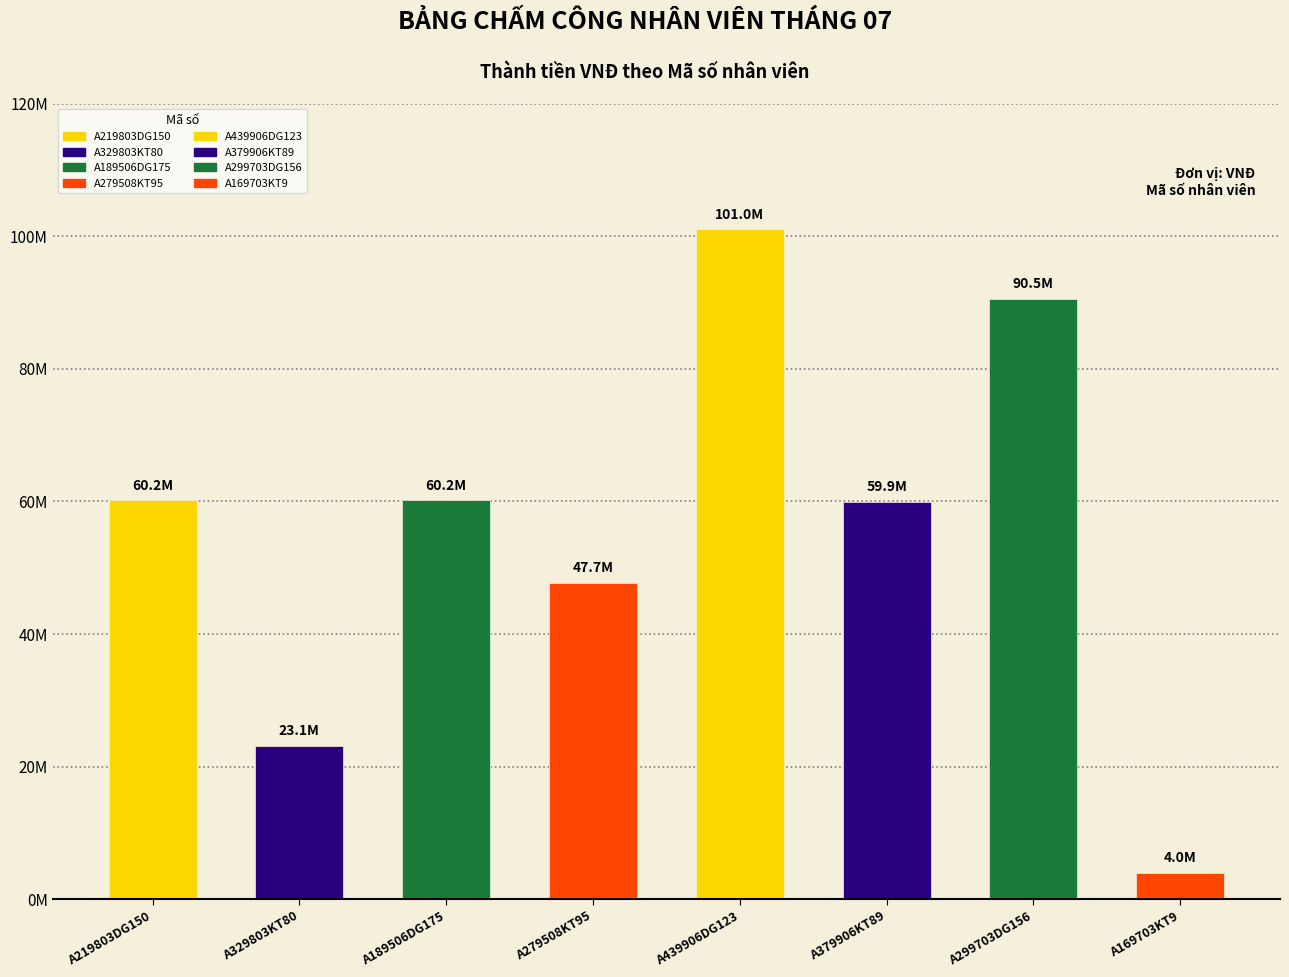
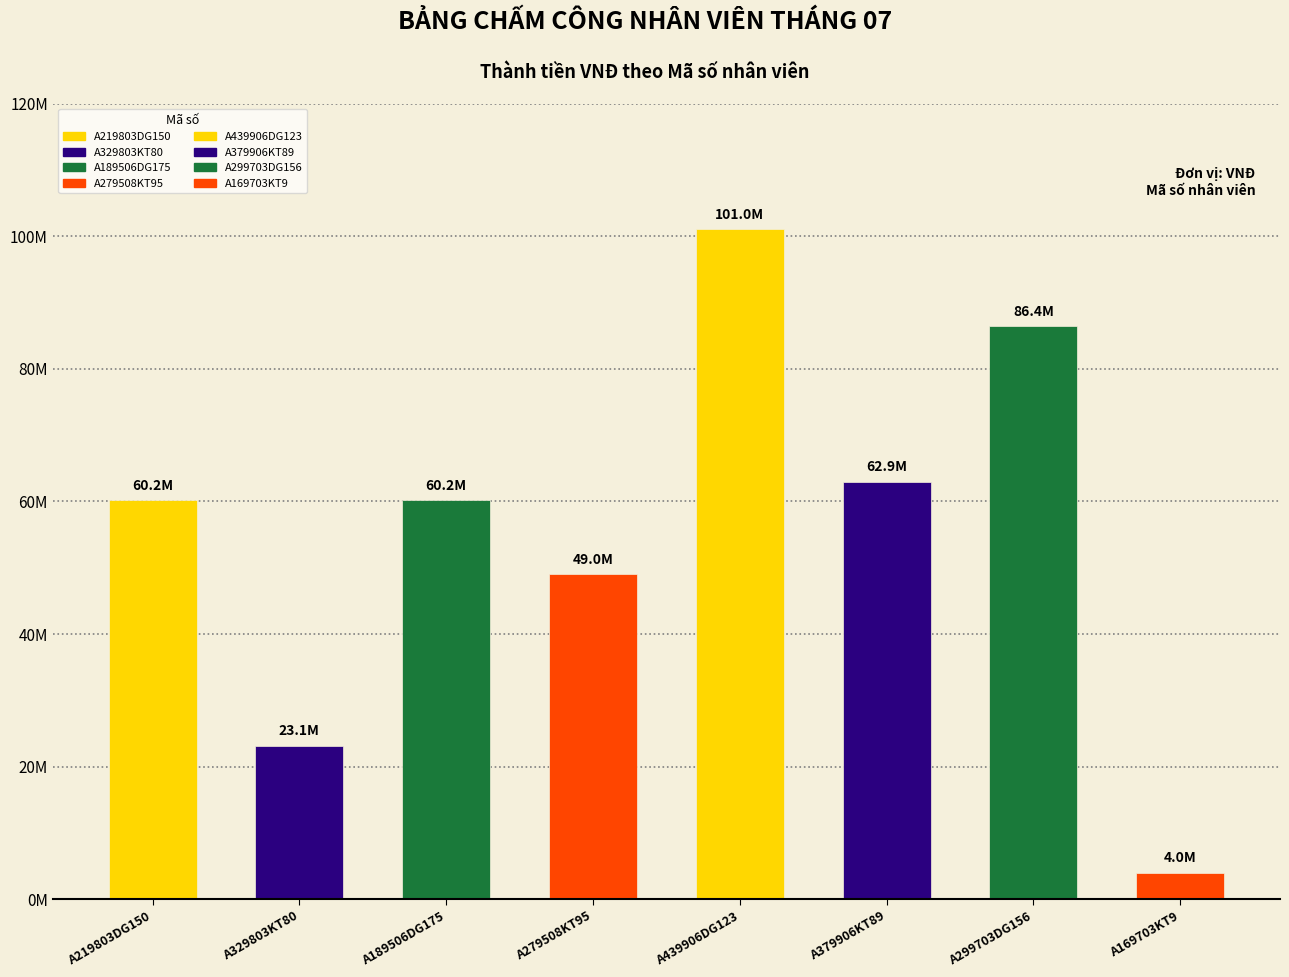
A279508KT95: 47.7M -> 49.0M
A379906KT89: 59.9M -> 62.9M
A299703DG156: 90.5M -> 86.4M
